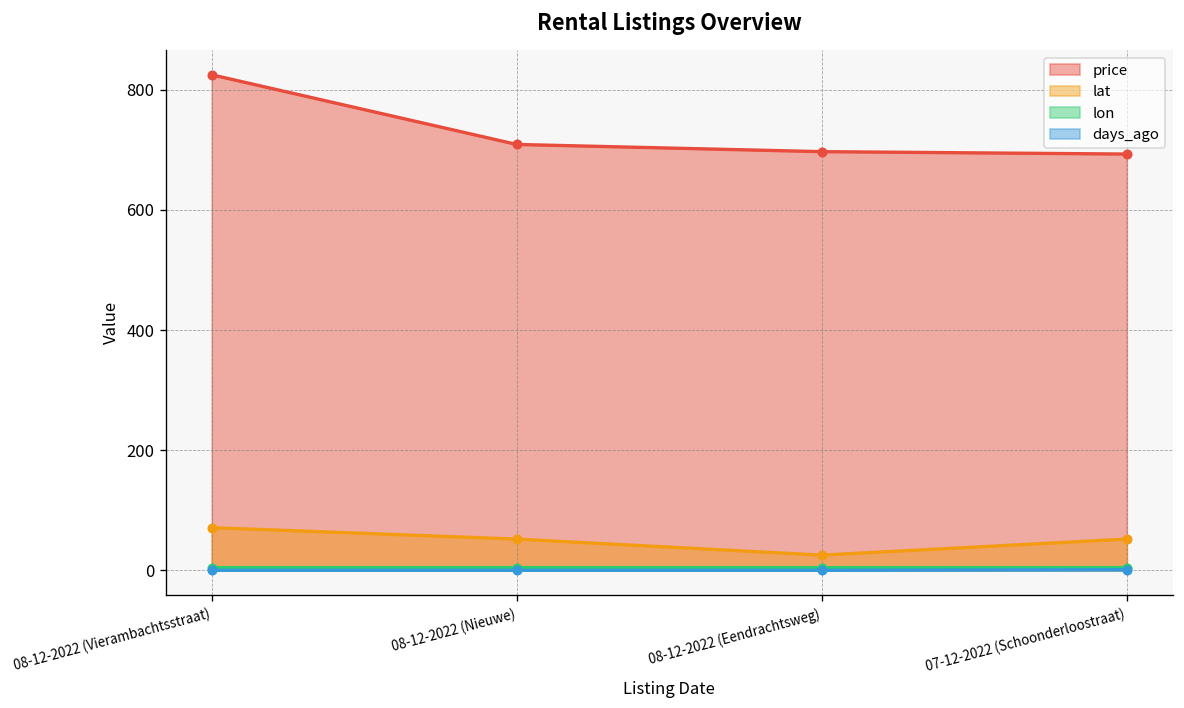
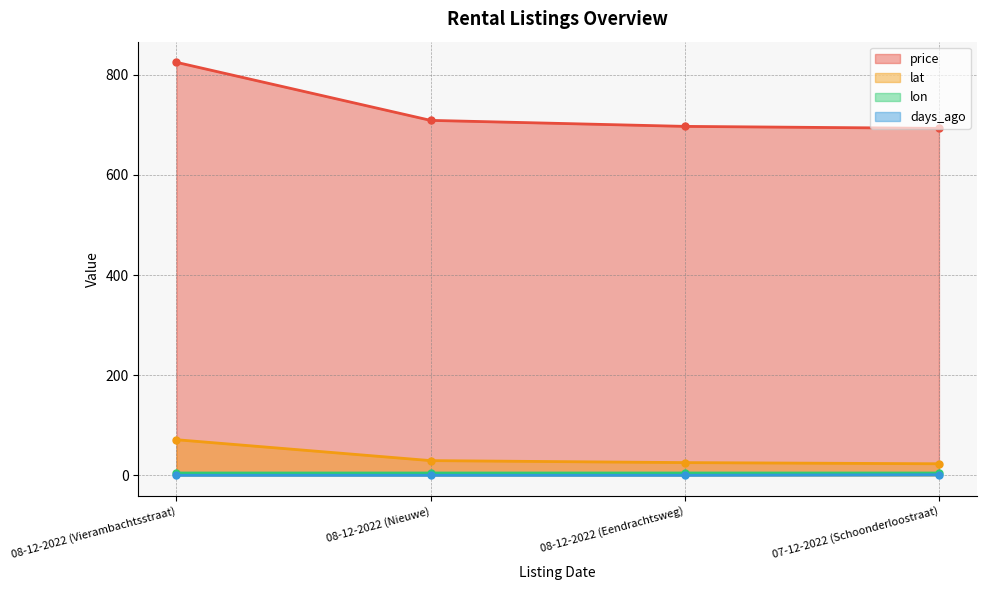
lat, 08-12-2022 (Nieuwe): 50 -> 30
lat, 07-12-2022 (Schoonderloostraat): 50 -> 20
